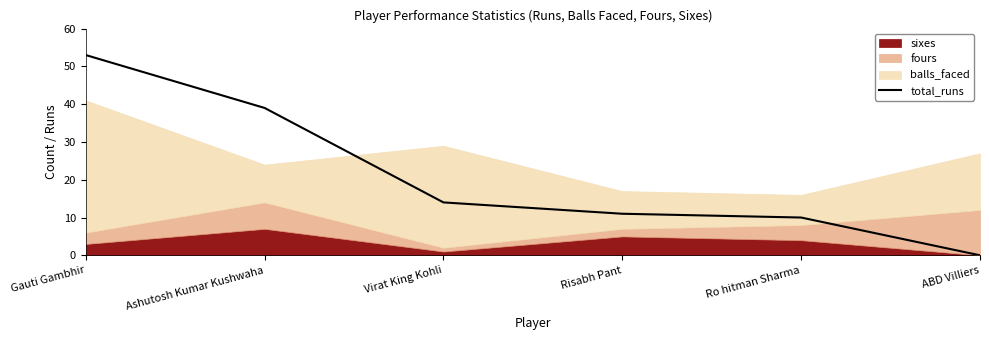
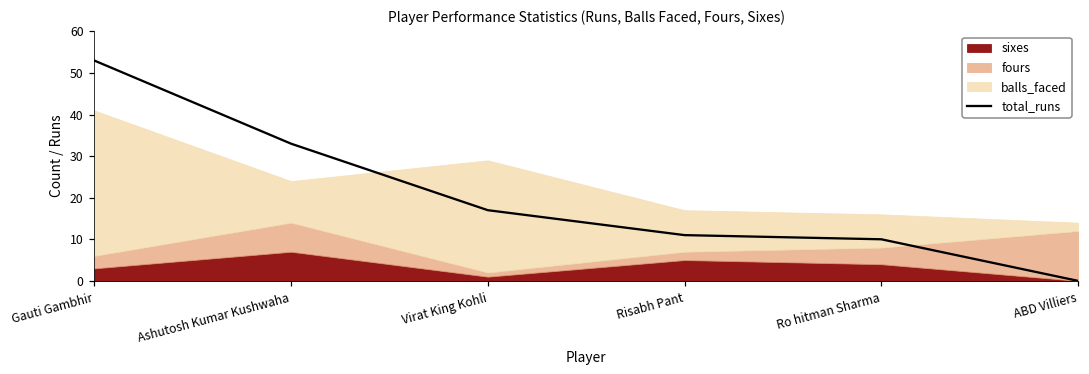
total_runs, Ashutosh Kumar Kushwaha: 39 -> 33
total_runs, Virat King Kohli: 14 -> 17
balls_faced, ABD Villiers: 15 -> 2
